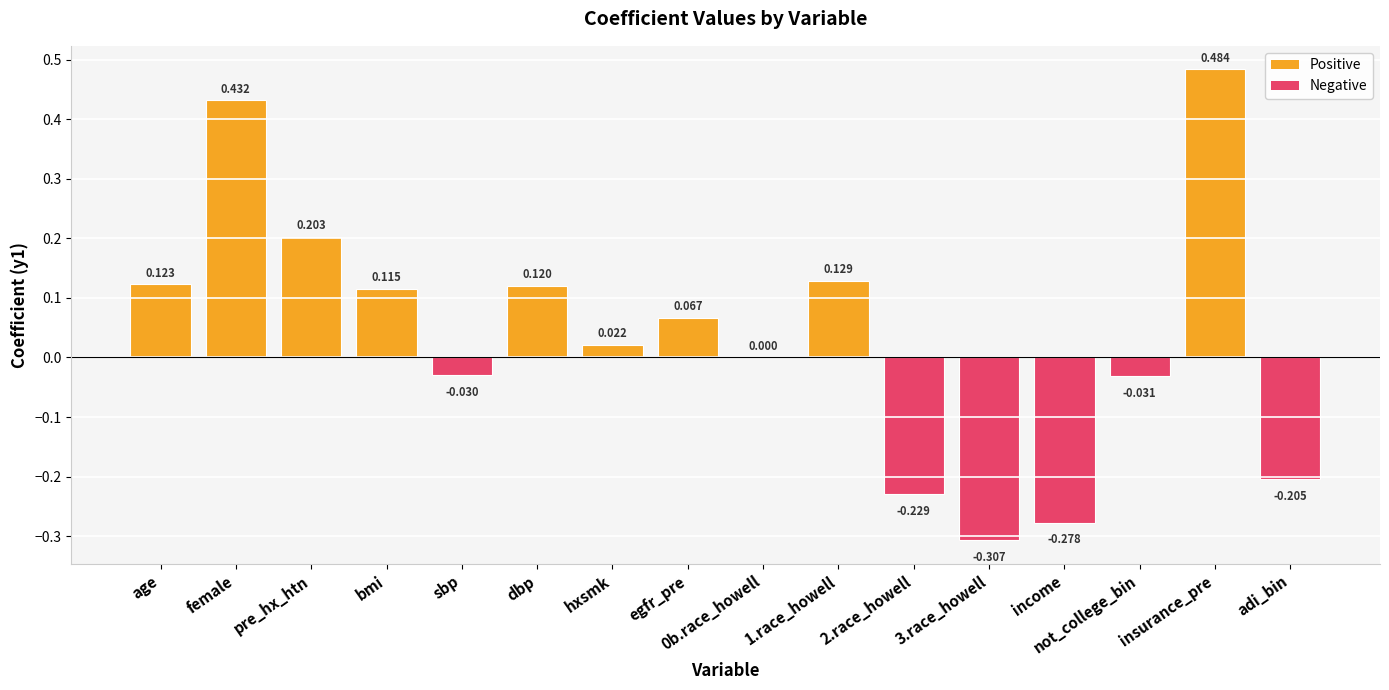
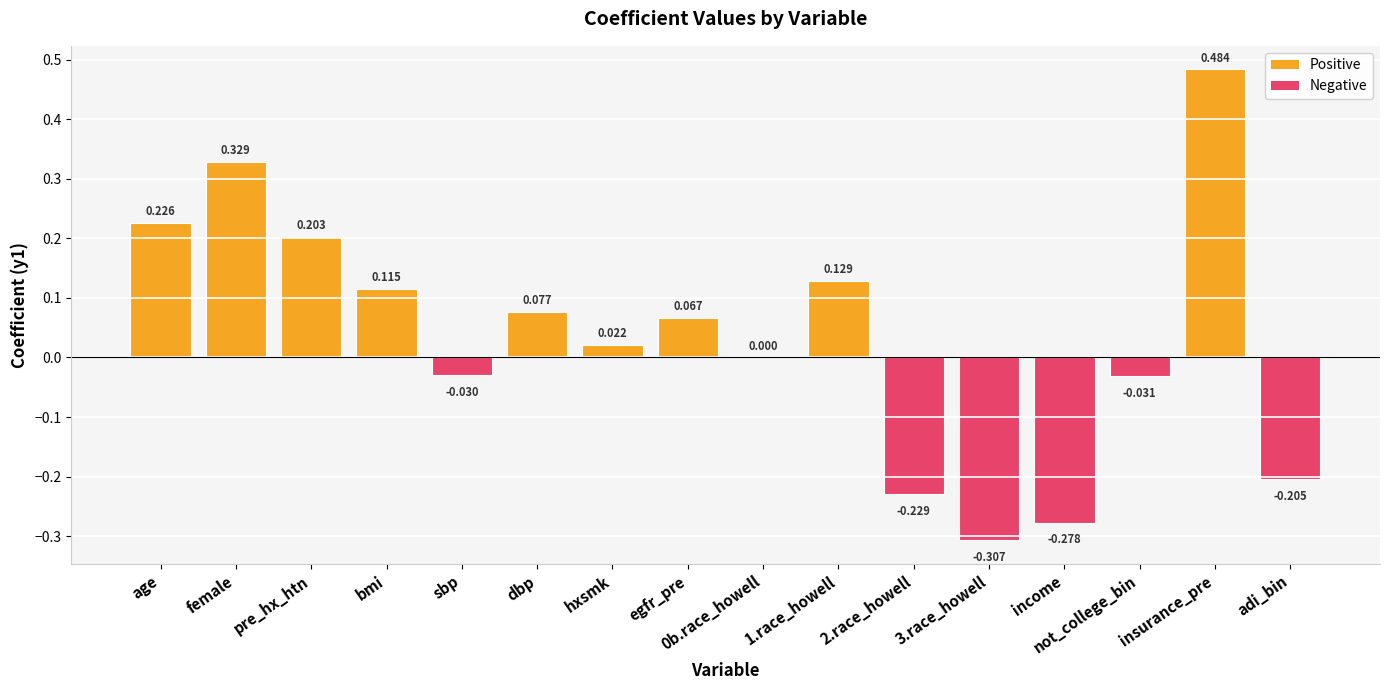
age: 0.123 -> 0.226
female: 0.432 -> 0.329
dbp: 0.120 -> 0.077
